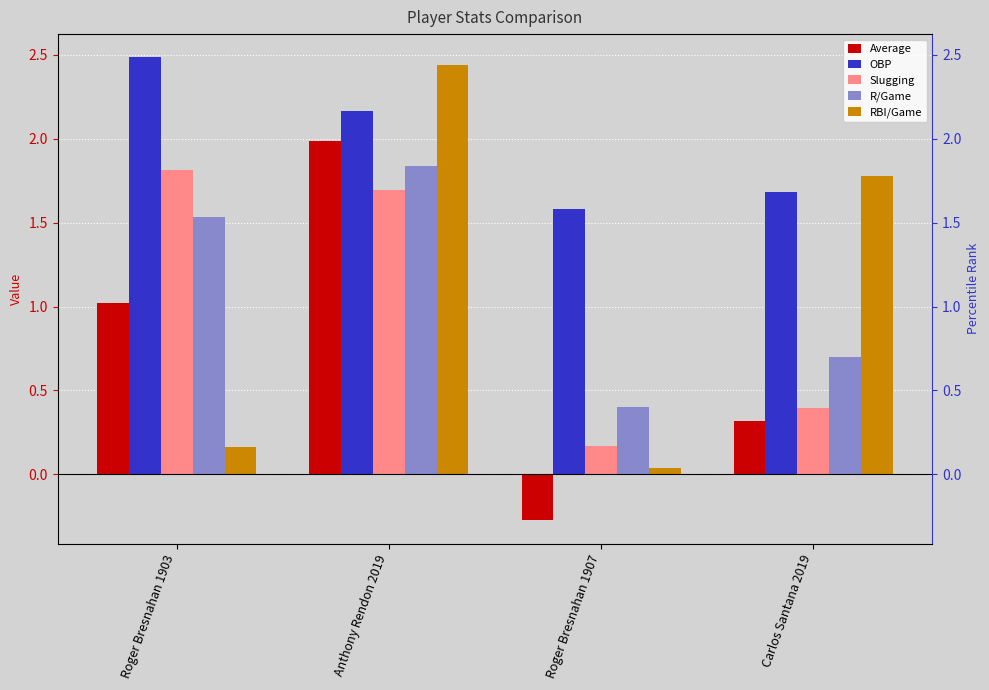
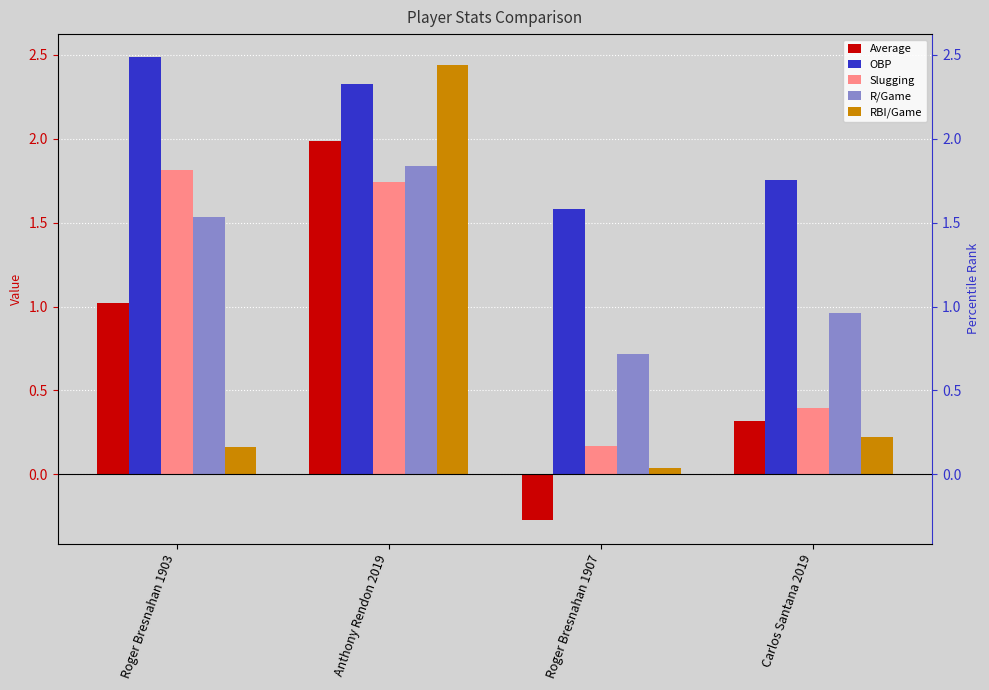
OBP, Anthony Rendon 2019: 2.16 -> 2.33
Slugging, Anthony Rendon 2019: 1.69 -> 1.74
R/Game, Roger Bresnahan 1907: 0.40 -> 0.72
OBP, Carlos Santana 2019: 1.68 -> 1.76
R/Game, Carlos Santana 2019: 0.70 -> 0.96
RBI/Game, Carlos Santana 2019: 1.78 -> 0.22
